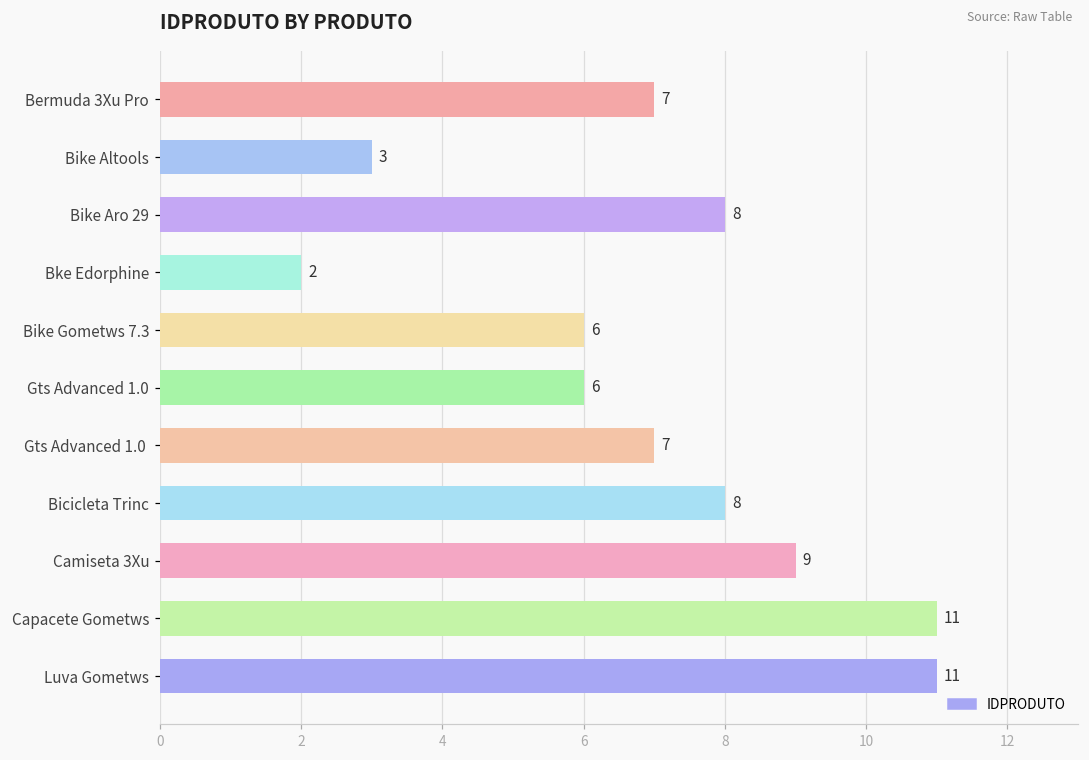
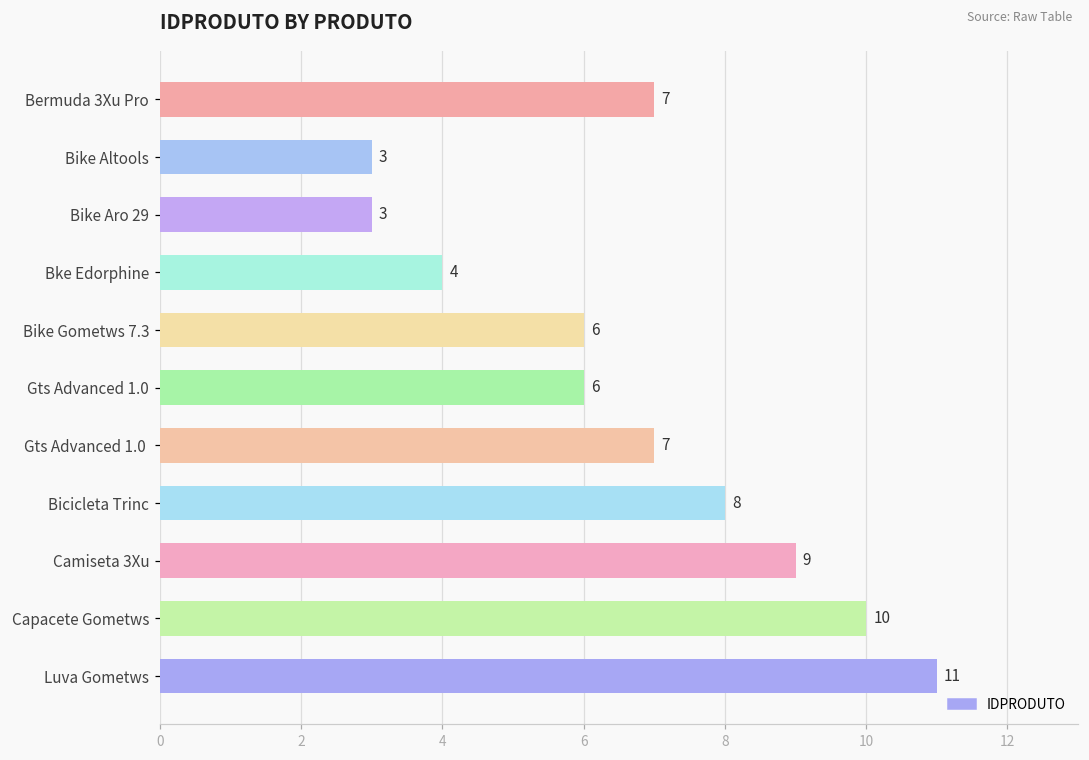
Bike Aro 29: 8 -> 3
Bke Edorphine: 2 -> 4
Capacete Gometws: 11 -> 10
